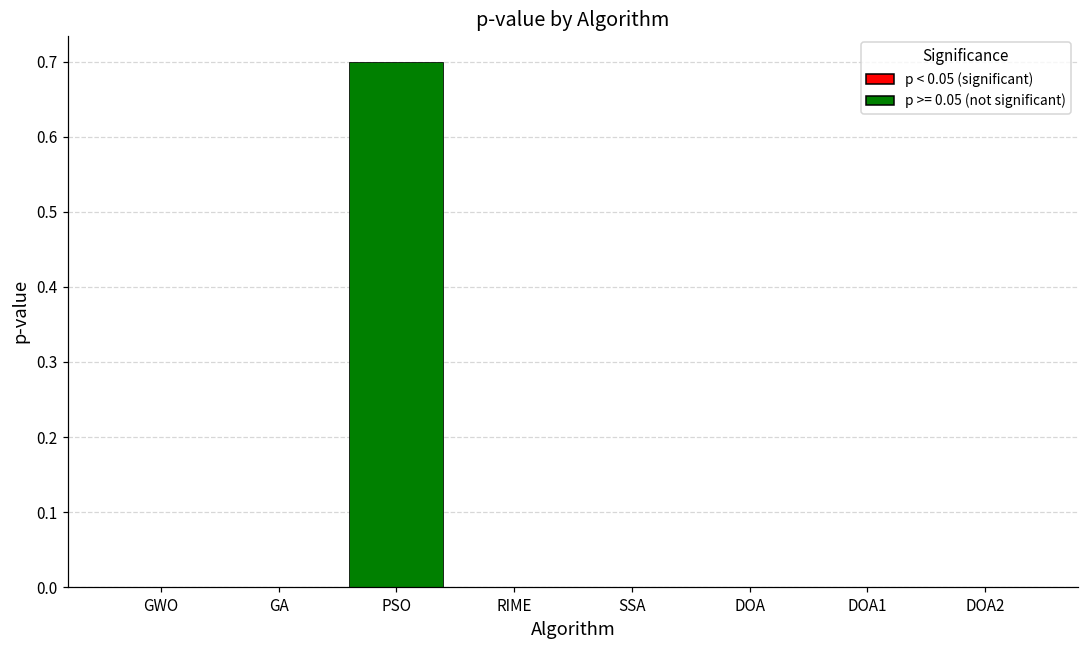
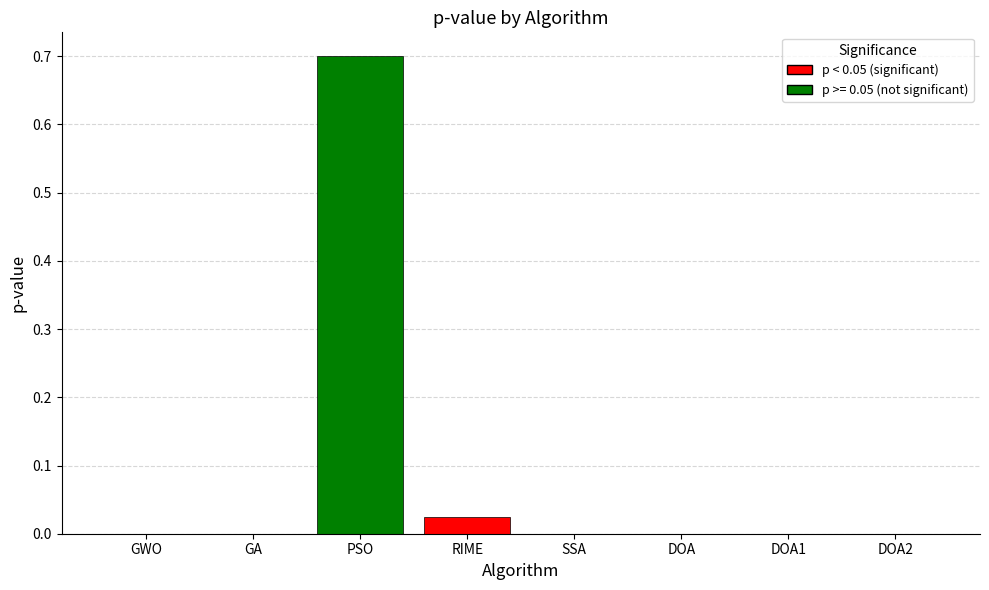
RIME: 0.00 -> 0.03
